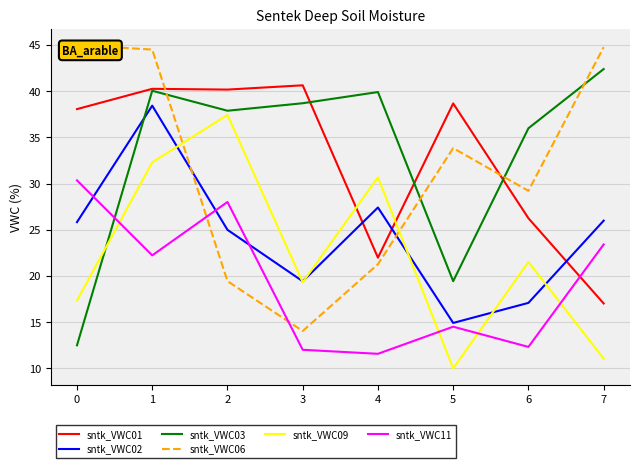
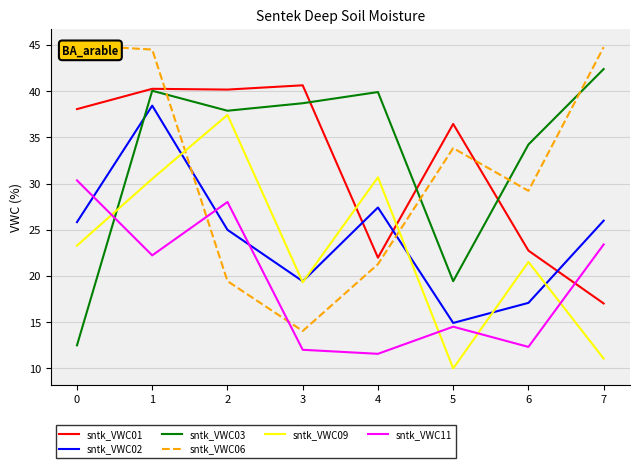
sntk_VWC09, 0: 17 -> 23
sntk_VWC09, 1: 32 -> 31
sntk_VWC01, 5: 39 -> 36
sntk_VWC01, 6: 26 -> 23
sntk_VWC03, 6: 36 -> 34
